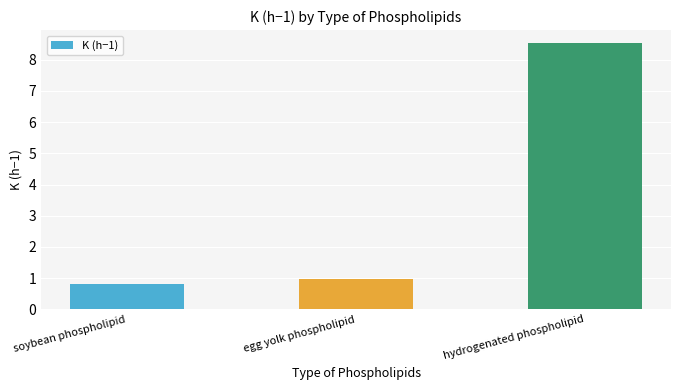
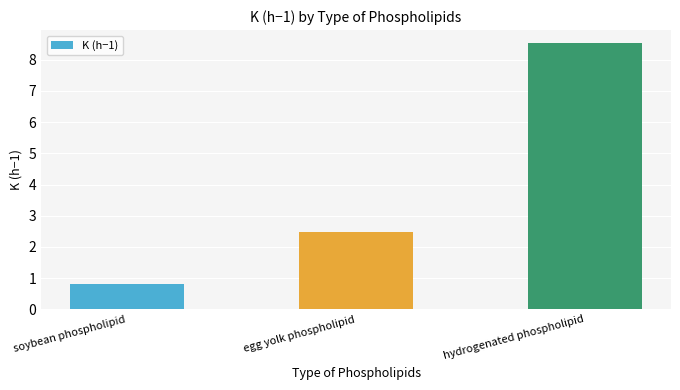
egg yolk phospholipid: 1.0 -> 2.5
